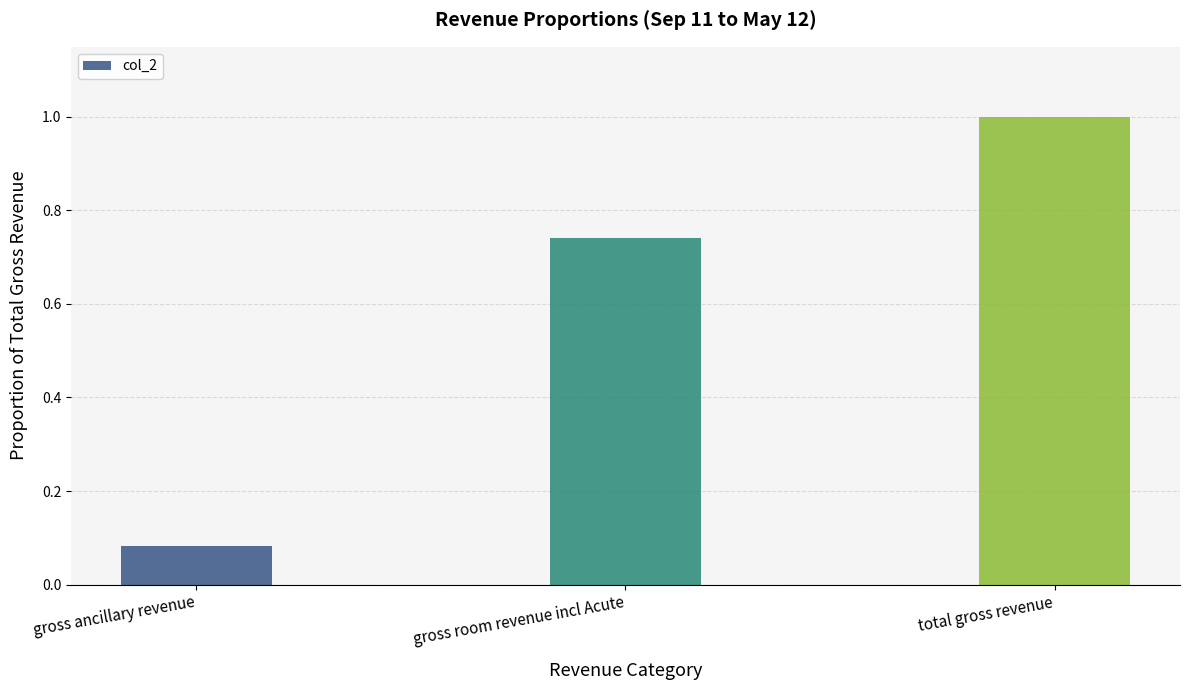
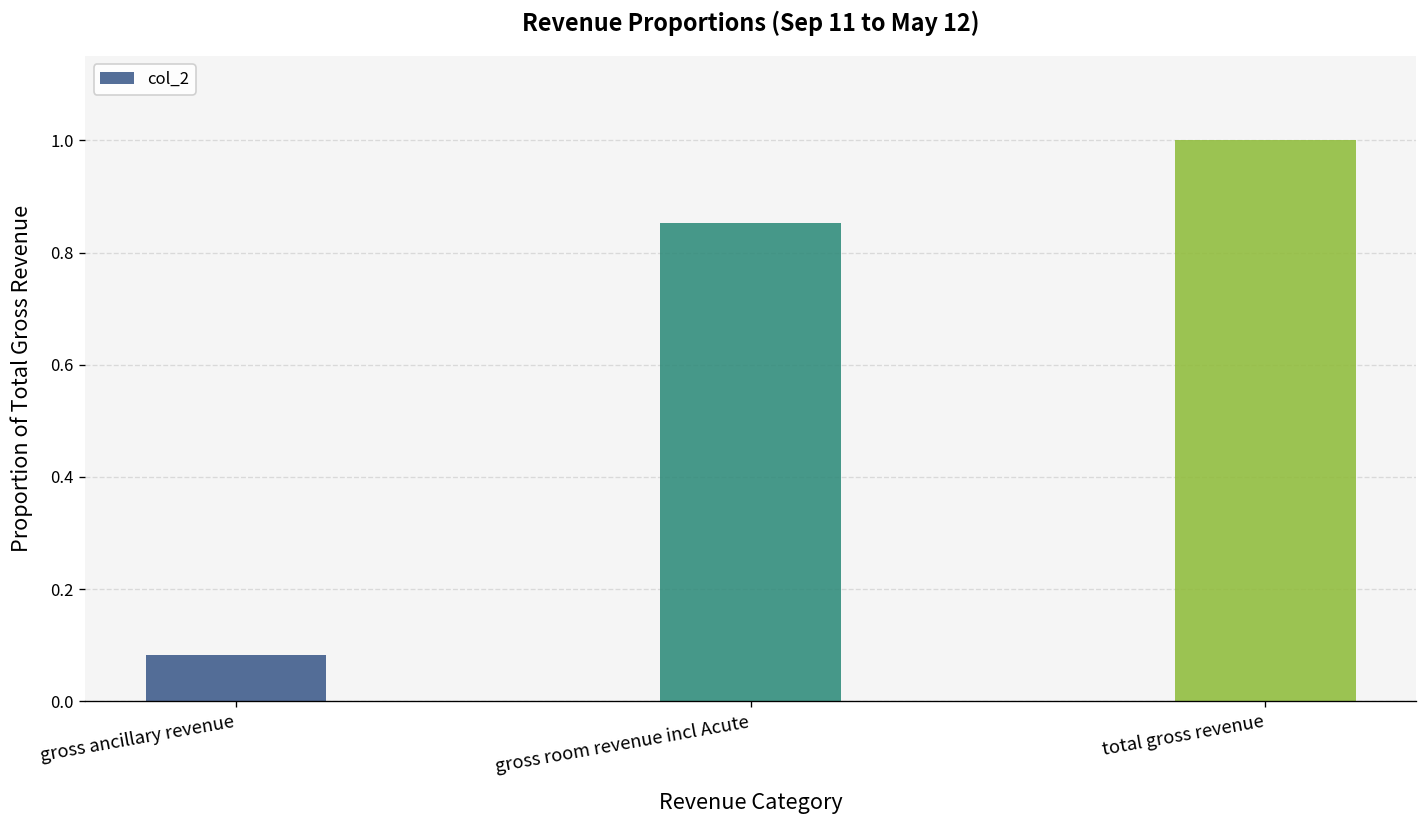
gross room revenue incl Acute: 0.74 -> 0.85
